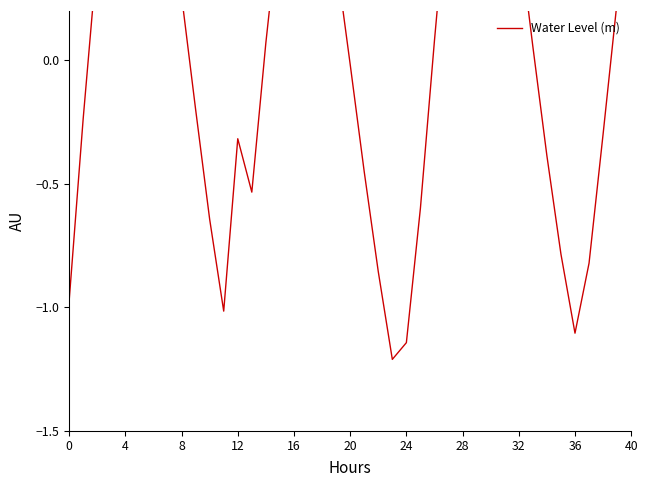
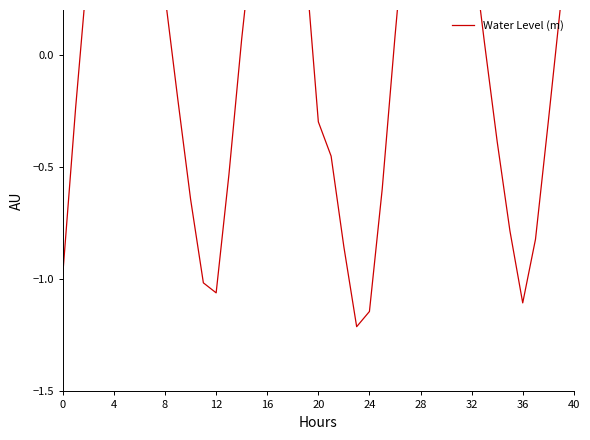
12: -0.32 -> -1.06
20: -0.02 -> -0.30
